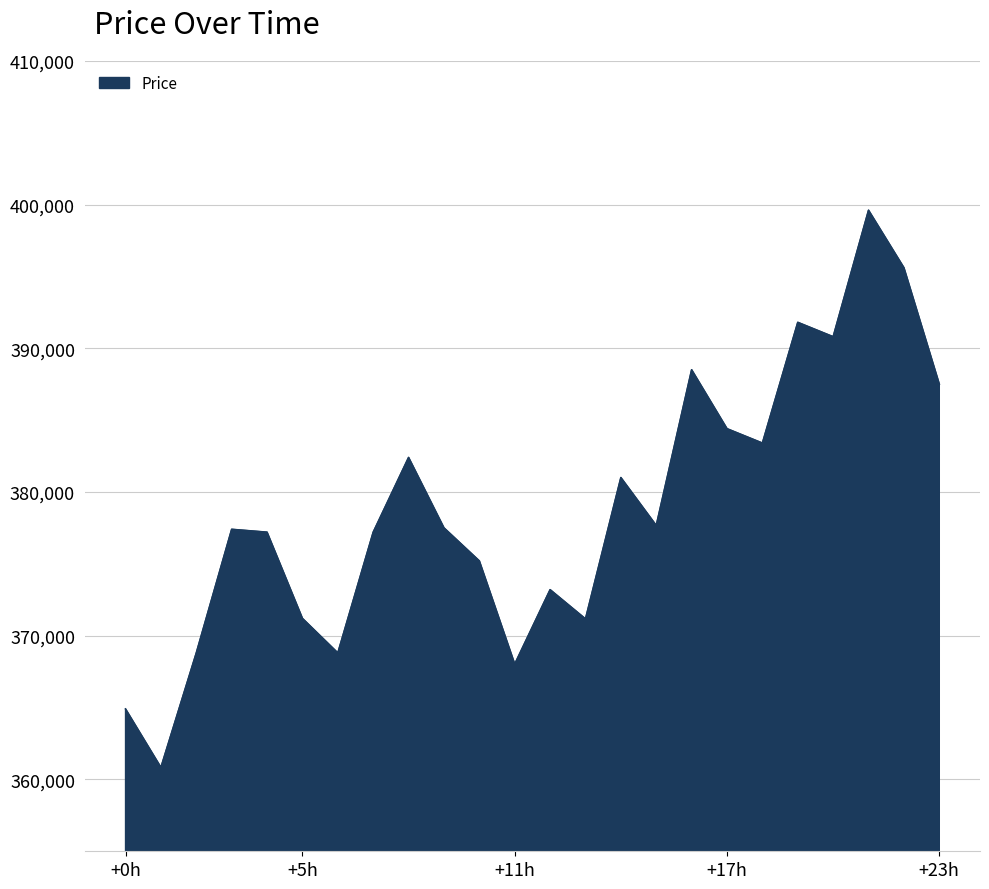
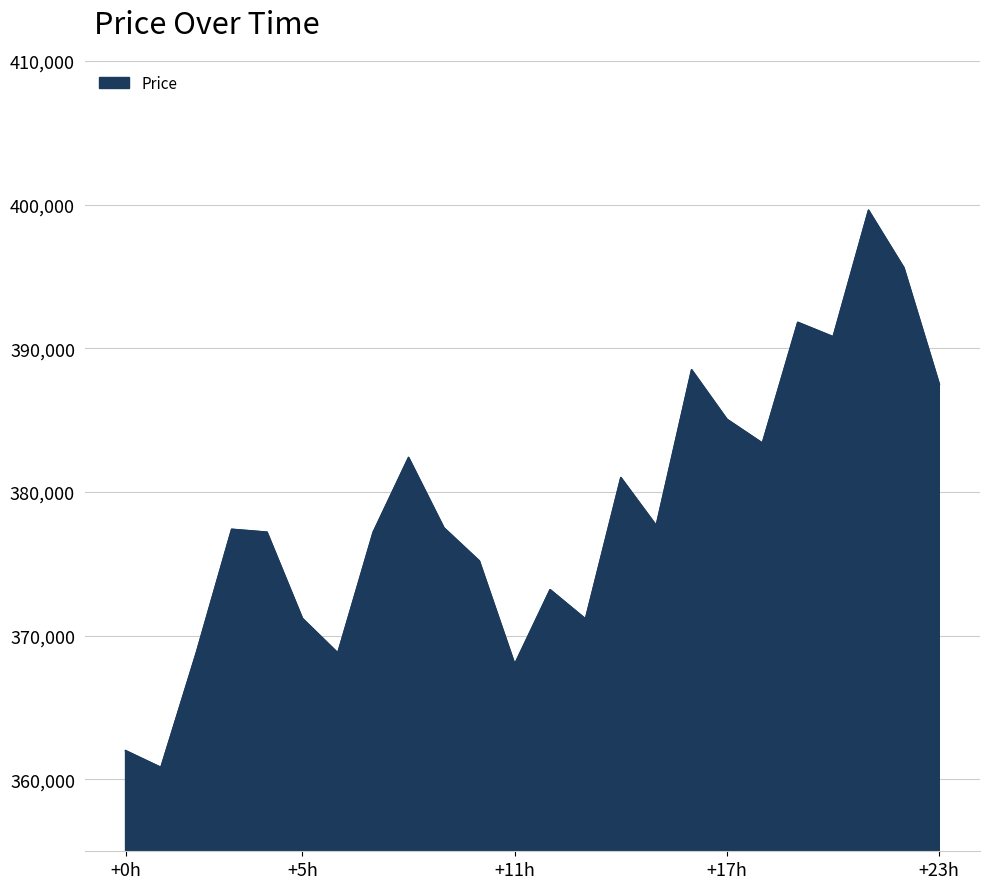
+0h: 364,900 -> 362,000
+17h: 384,400 -> 385,100
